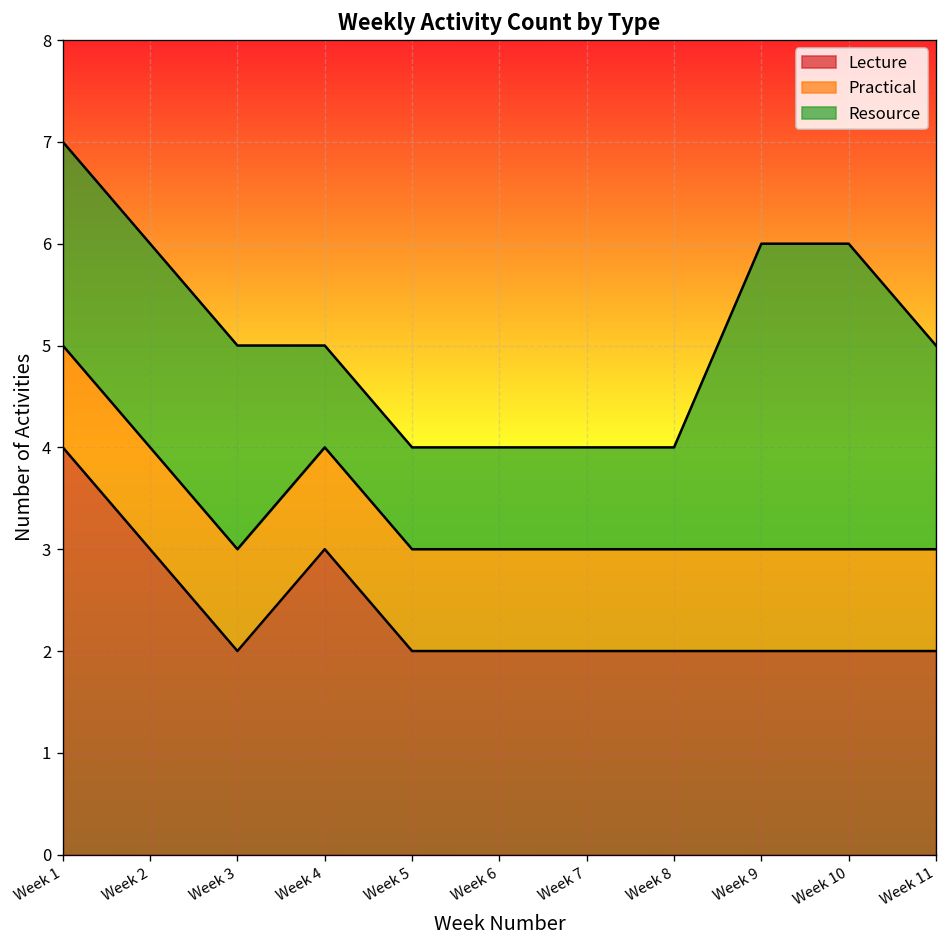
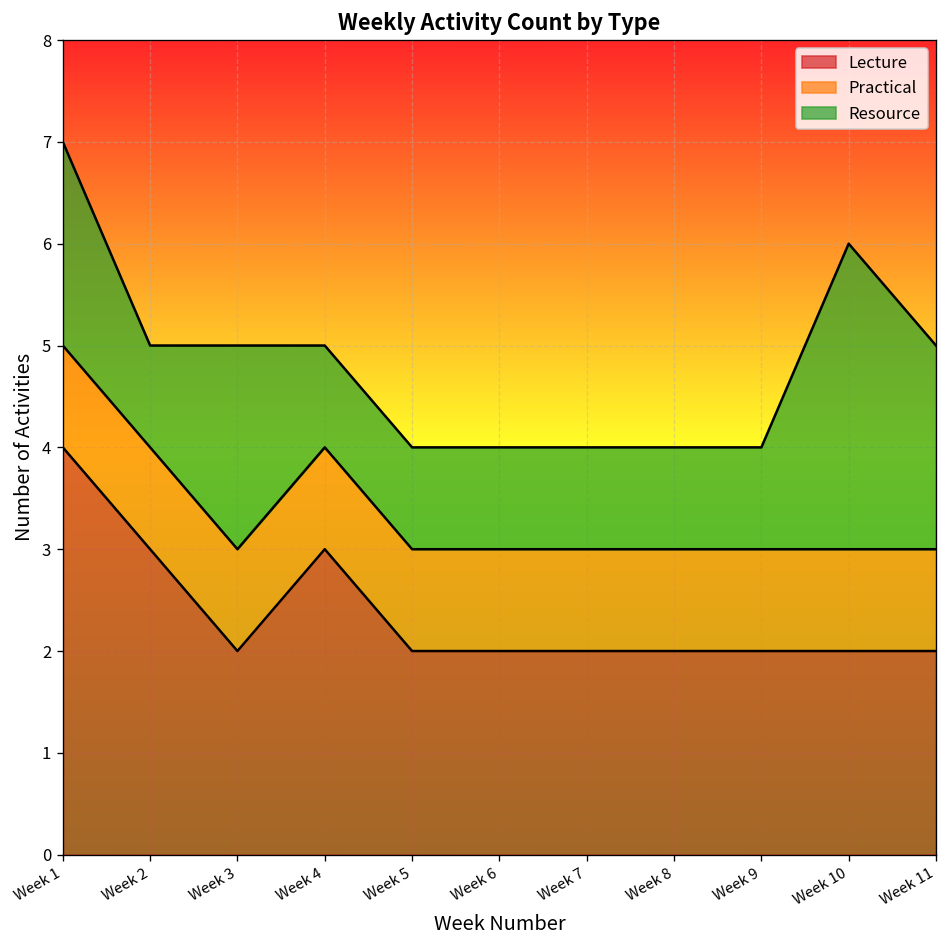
Resource, Week 2: 2 -> 1
Resource, Week 9: 3 -> 1
